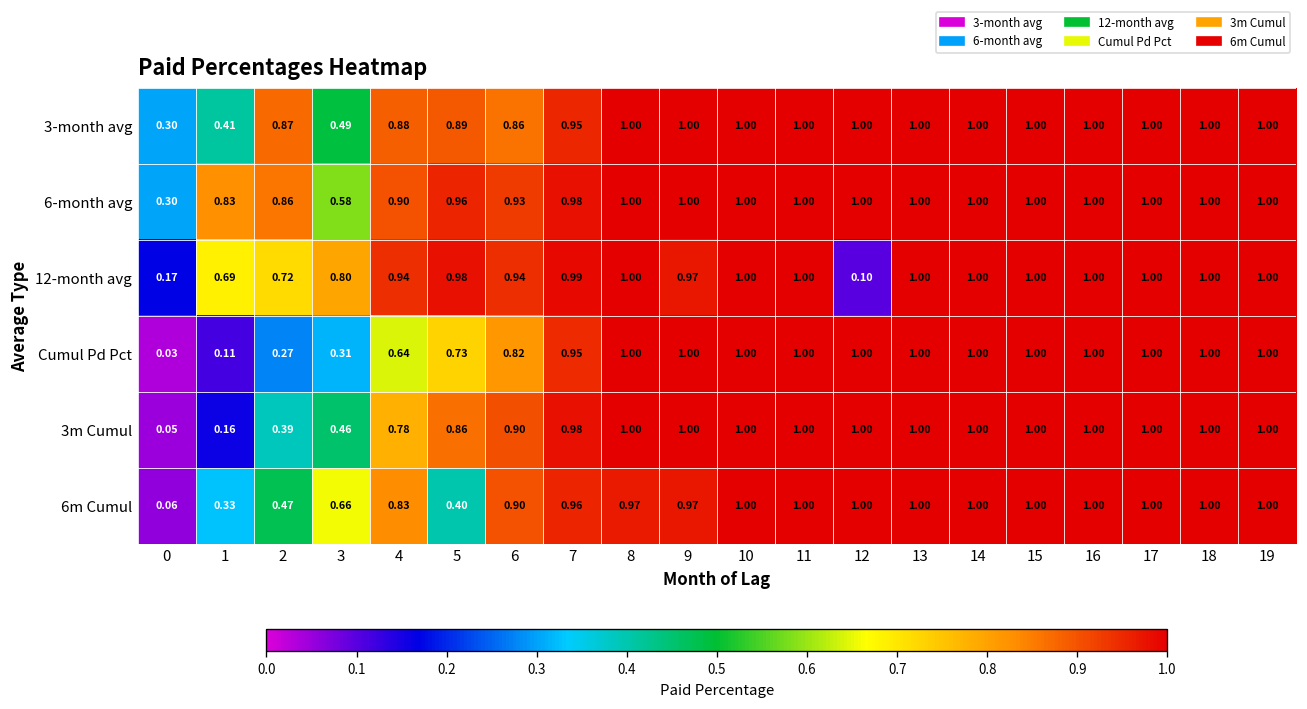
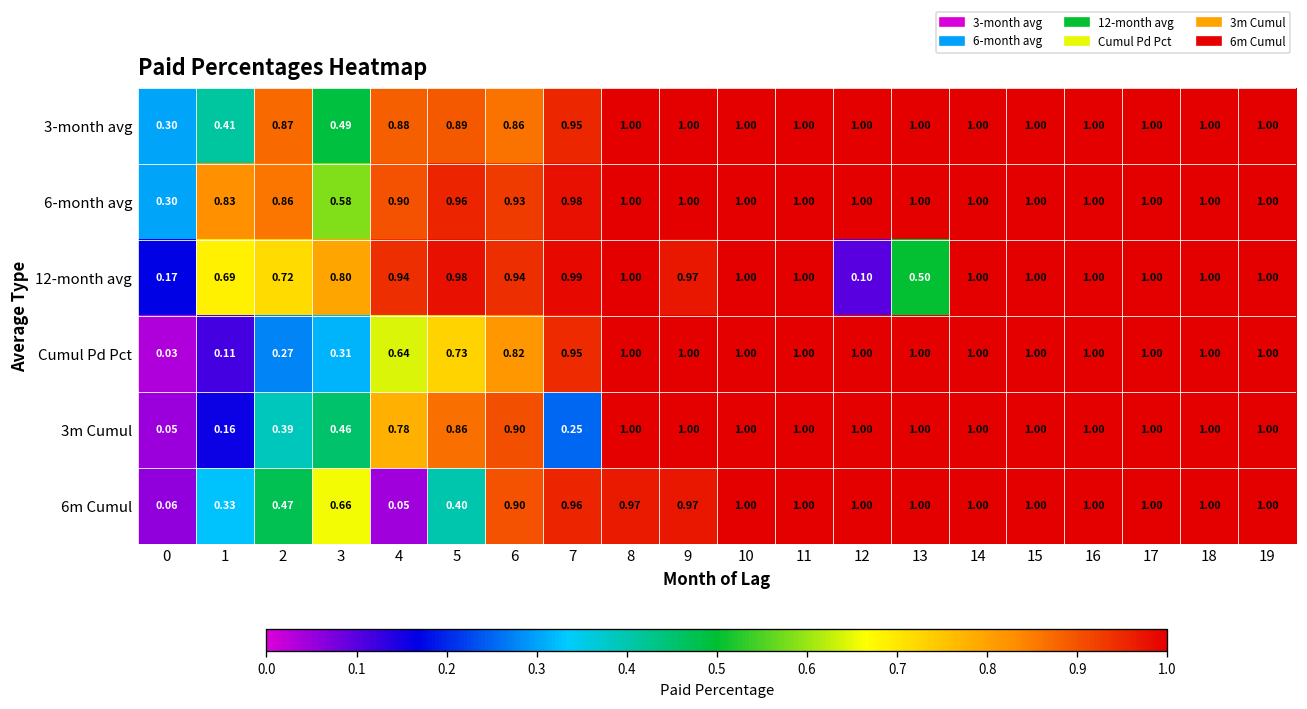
12-month avg, 13: 1.00 -> 0.50
3m Cumul, 7: 0.98 -> 0.25
6m Cumul, 4: 0.83 -> 0.05
